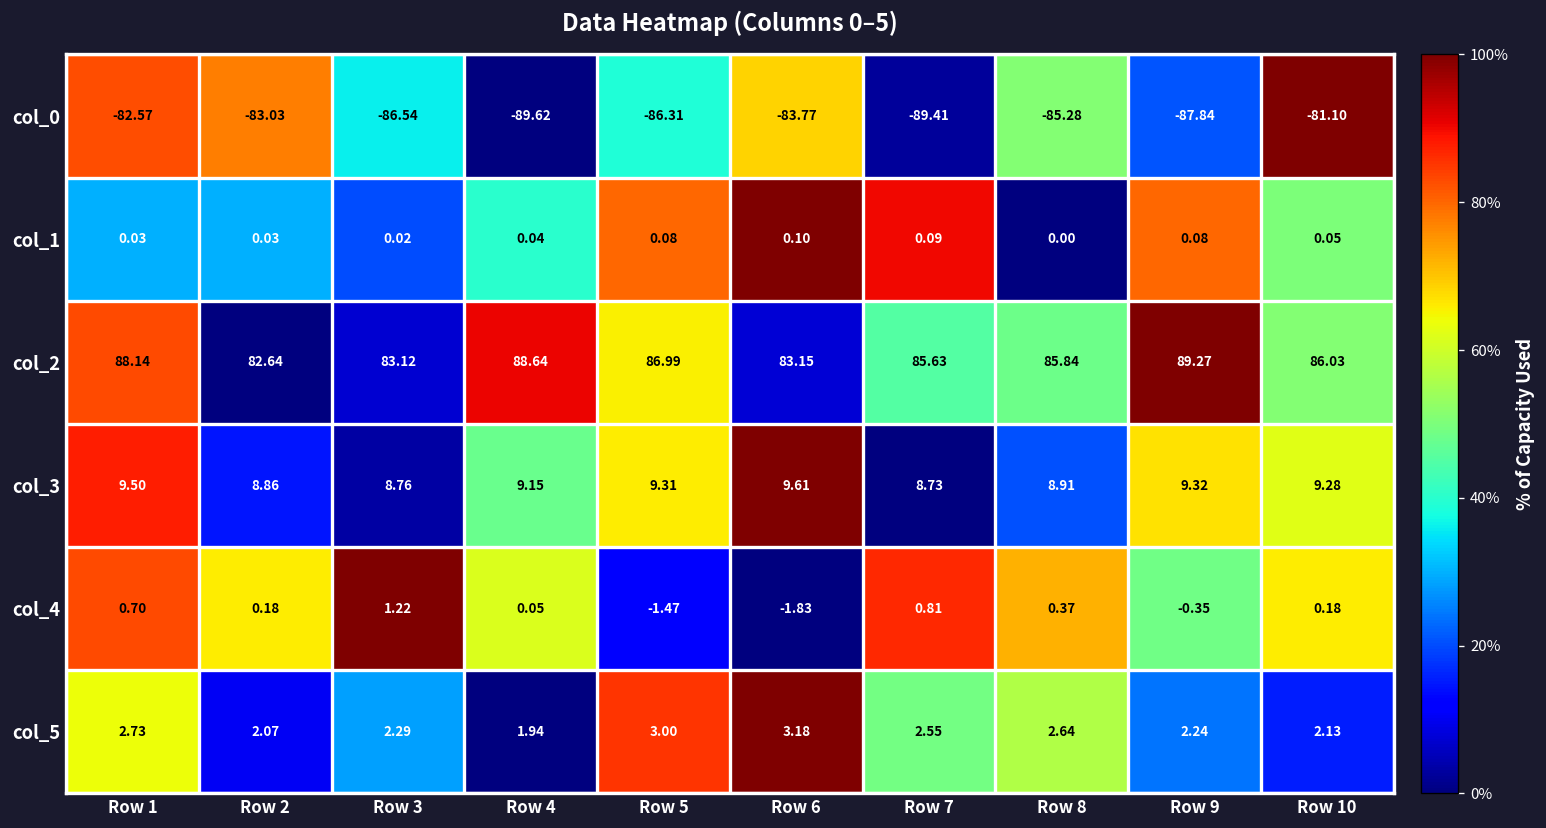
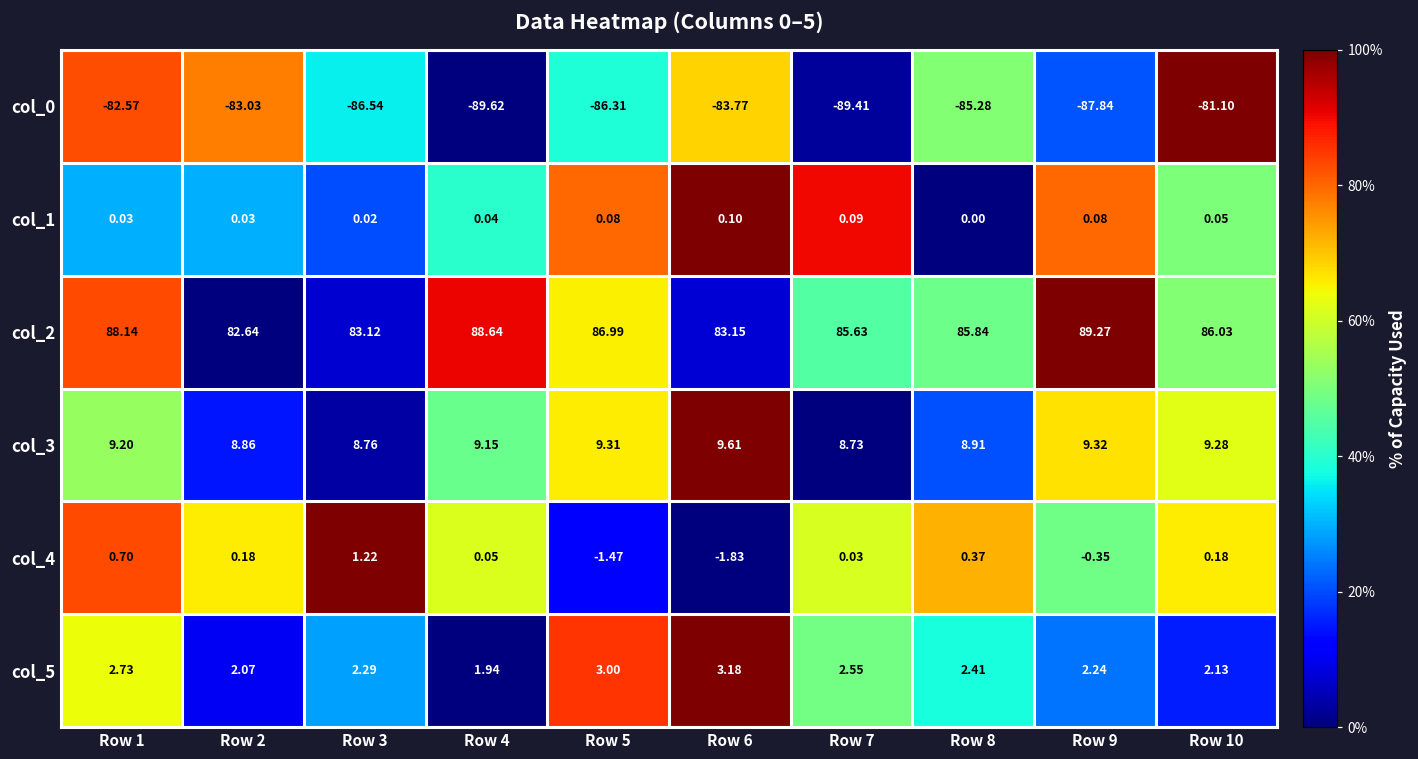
col_3, Row 1: 9.50 -> 9.20
col_4, Row 7: 0.81 -> 0.03
col_5, Row 8: 2.64 -> 2.41
